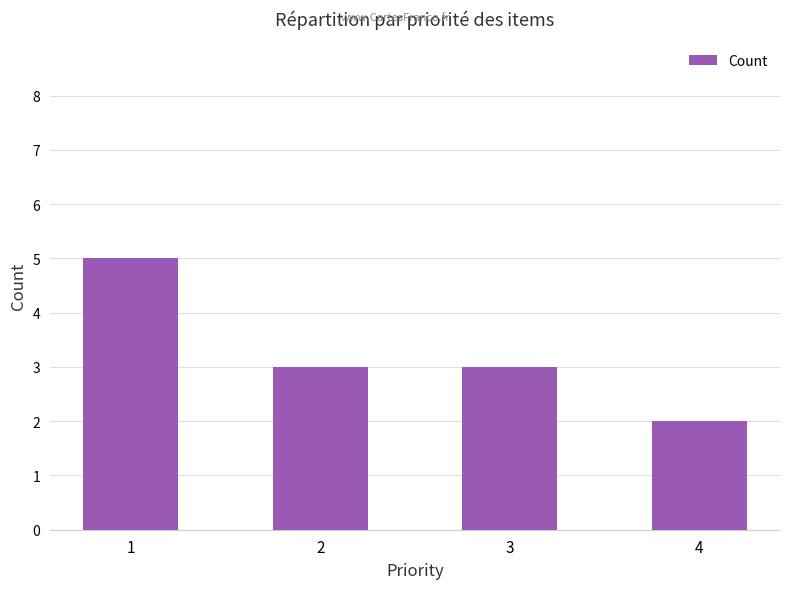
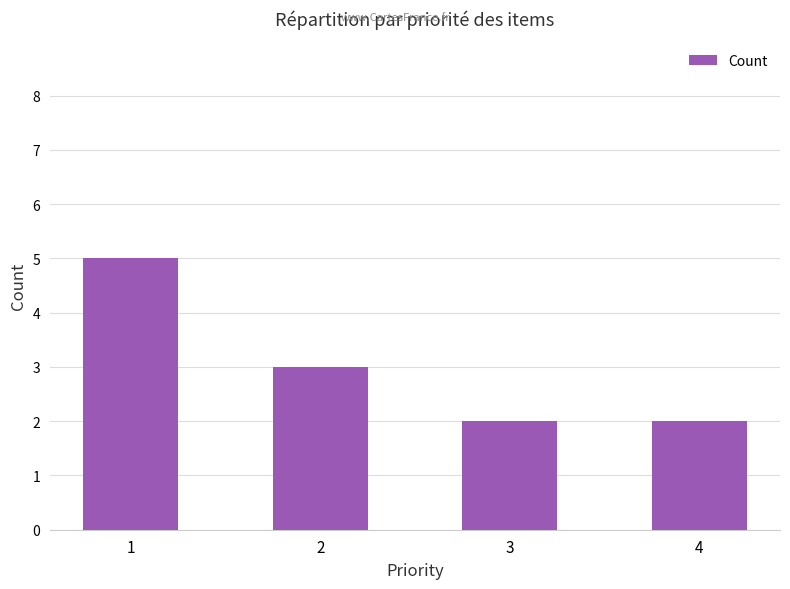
3: 3 -> 2
